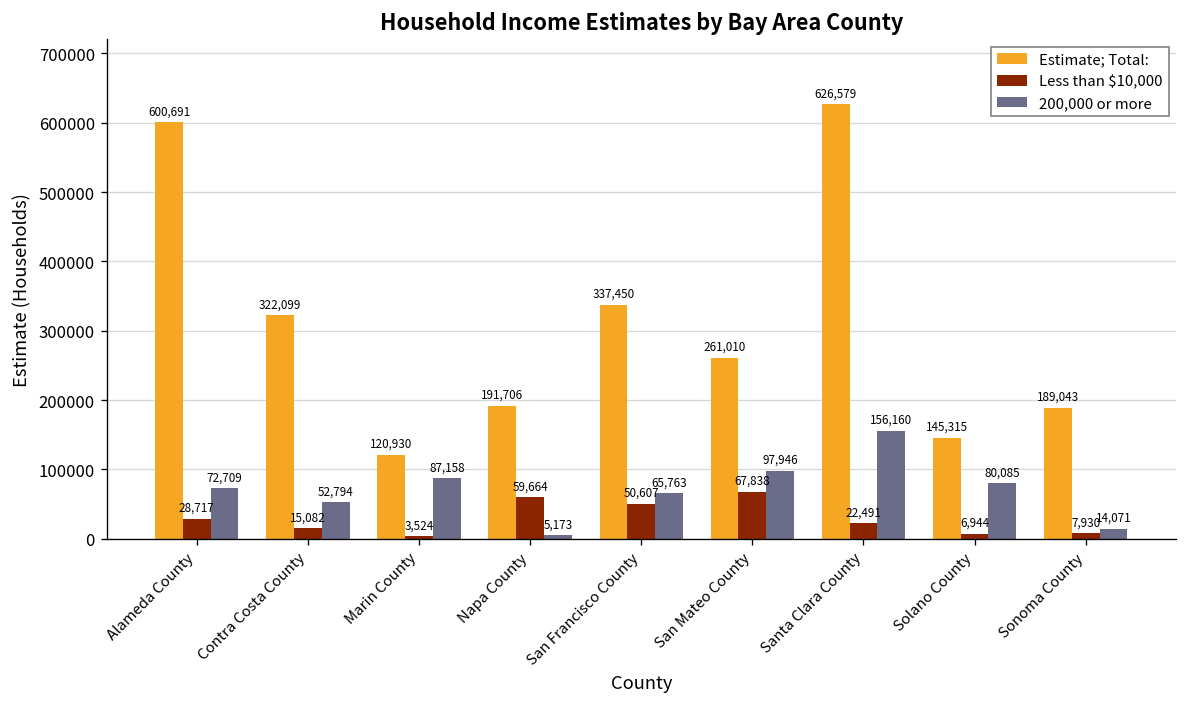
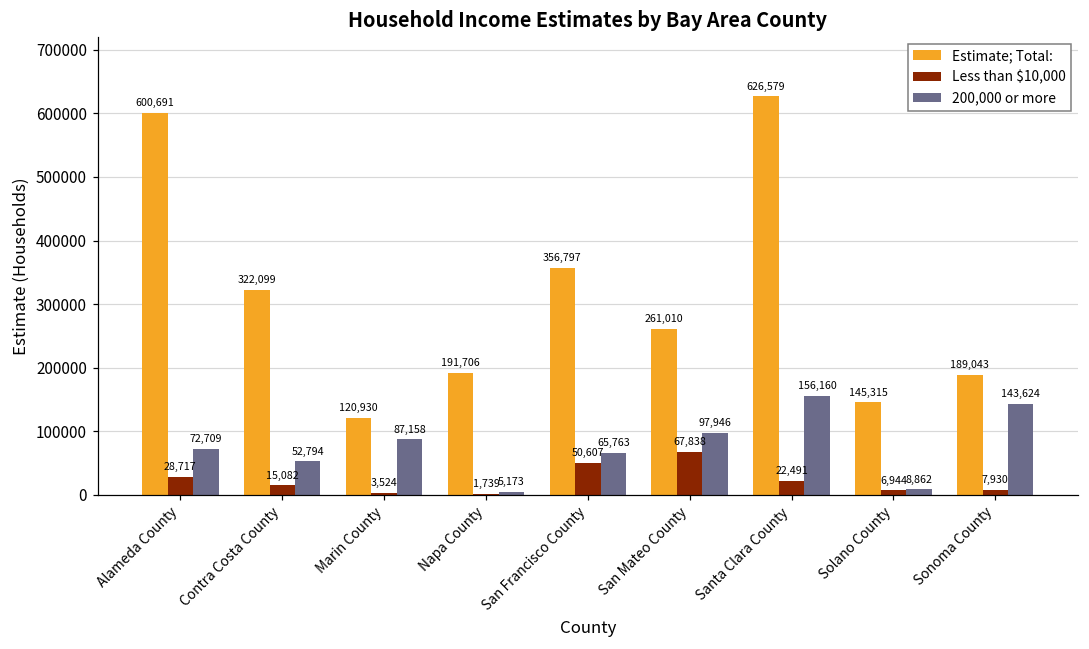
Less than $10,000, Napa County: 59,664 -> 1,739
Estimate; Total:, San Francisco County: 337,450 -> 356,797
200,000 or more, Solano County: 80,085 -> 8,862
200,000 or more, Sonoma County: 14,071 -> 143,624
